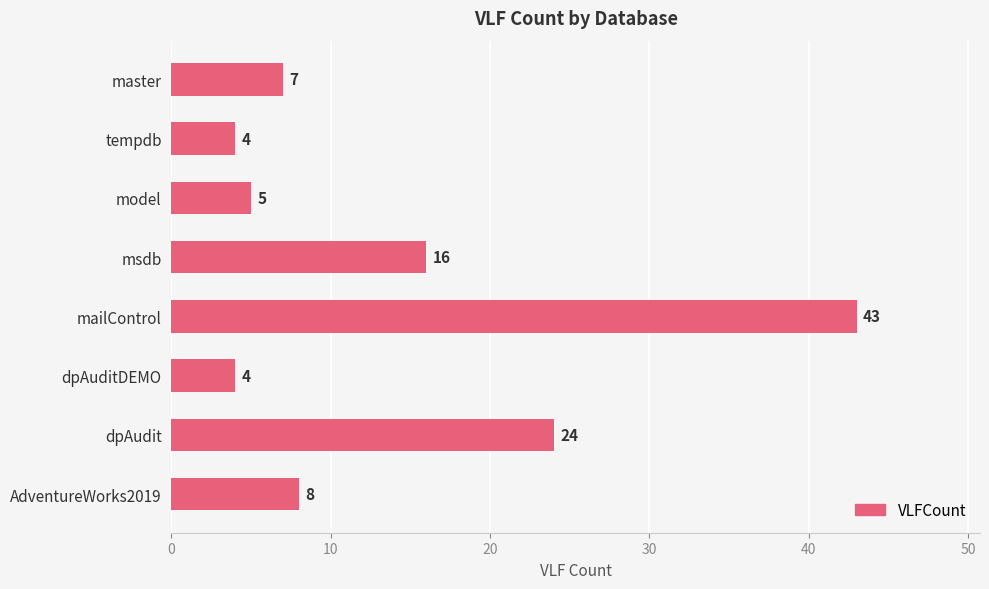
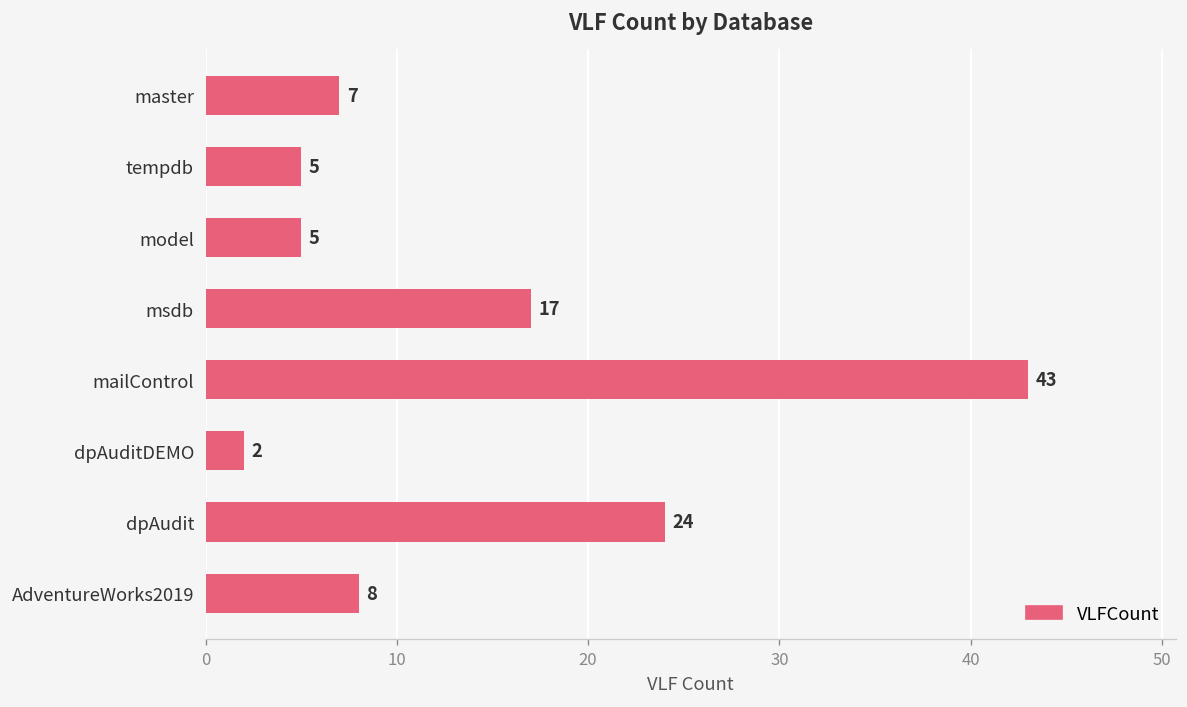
tempdb: 4 -> 5
msdb: 16 -> 17
dpAuditDEMO: 4 -> 2
